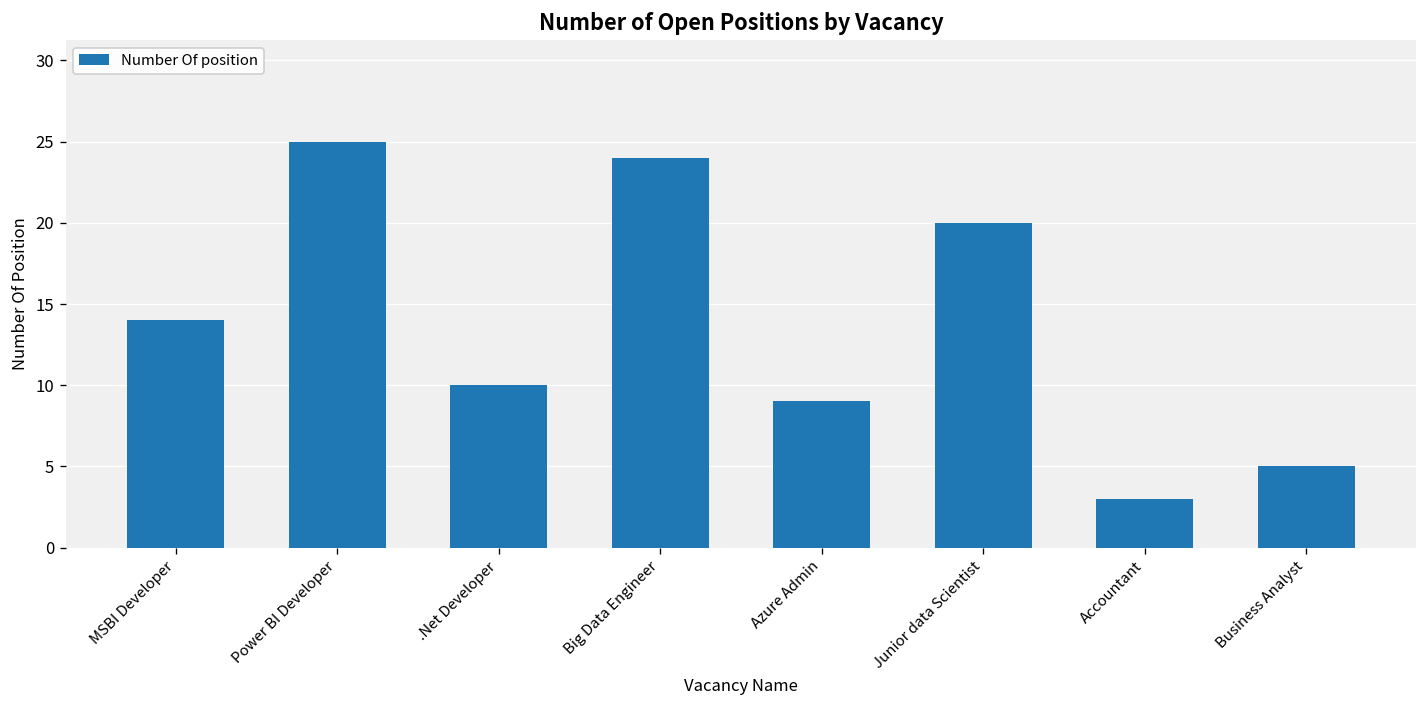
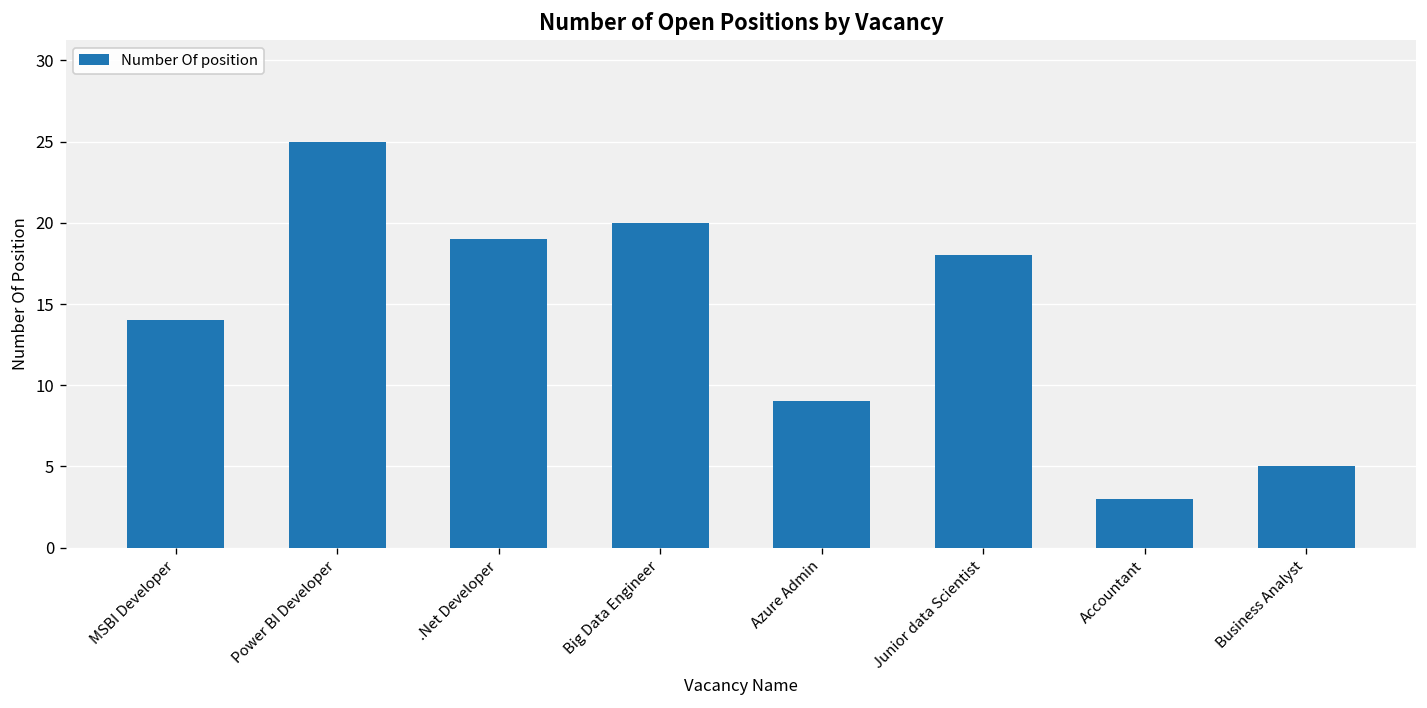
.Net Developer: 10 -> 19
Big Data Engineer: 24 -> 20
Junior data Scientist: 20 -> 18
